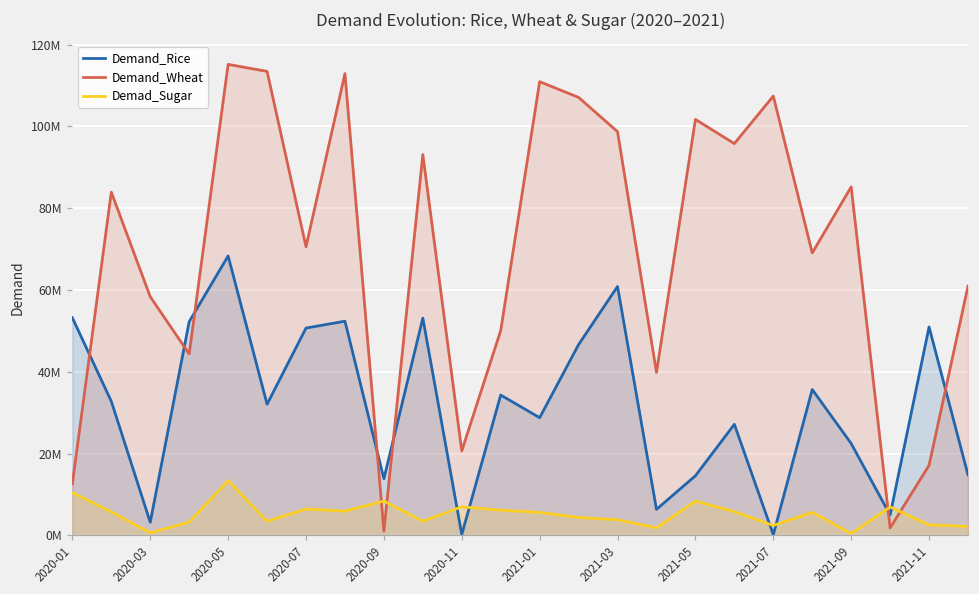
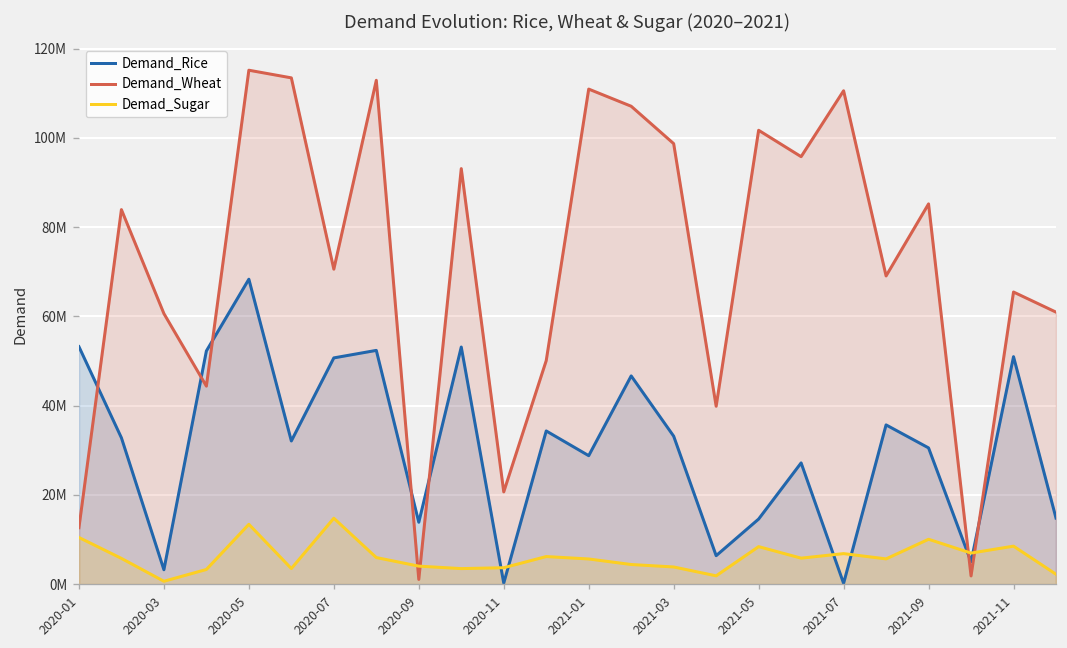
Demand_Wheat, 2020-03: 58000000 -> 61000000
Demad_Sugar, 2020-07: 6000000 -> 15000000
Demad_Sugar, 2020-09: 8000000 -> 4000000
Demad_Sugar, 2020-11: 7000000 -> 4000000
Demand_Rice, 2021-03: 61000000 -> 33000000
Demand_Wheat, 2021-07: 107000000 -> 111000000
Demad_Sugar, 2021-07: 2000000 -> 7000000
Demand_Rice, 2021-09: 22000000 -> 31000000
Demad_Sugar, 2021-09: 0 -> 10000000
Demand_Wheat, 2021-11: 17000000 -> 65000000
Demad_Sugar, 2021-11: 3000000 -> 8000000
